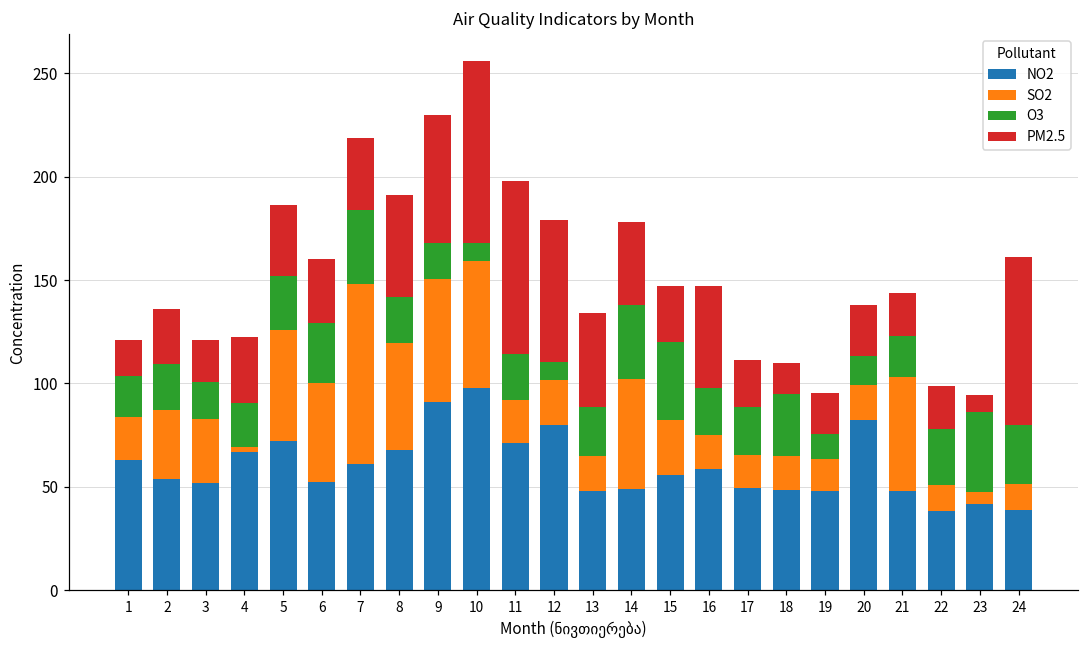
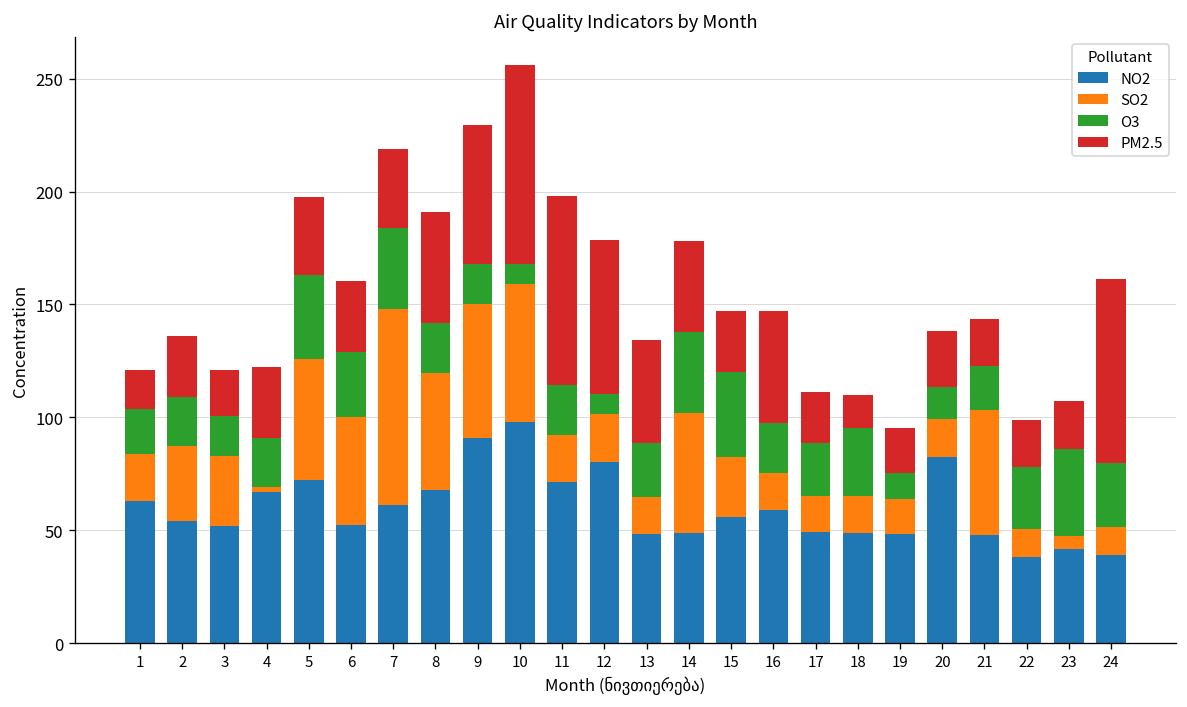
O3, 5: 26 -> 37
PM2.5, 23: 8 -> 21
